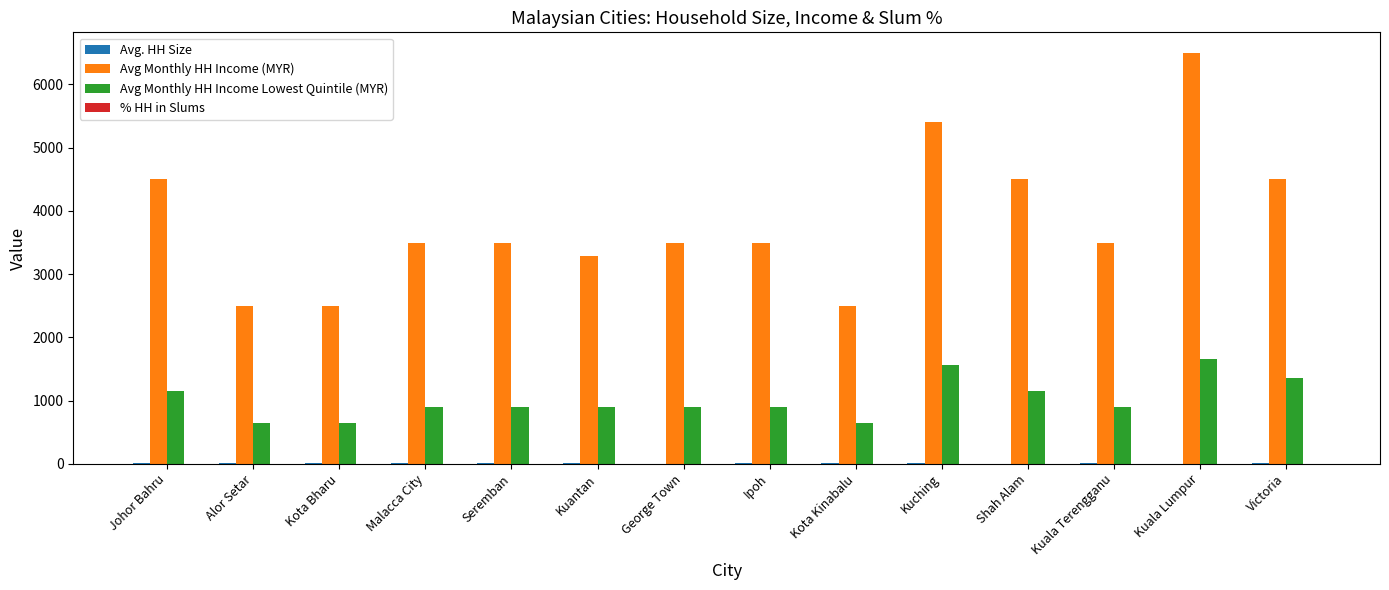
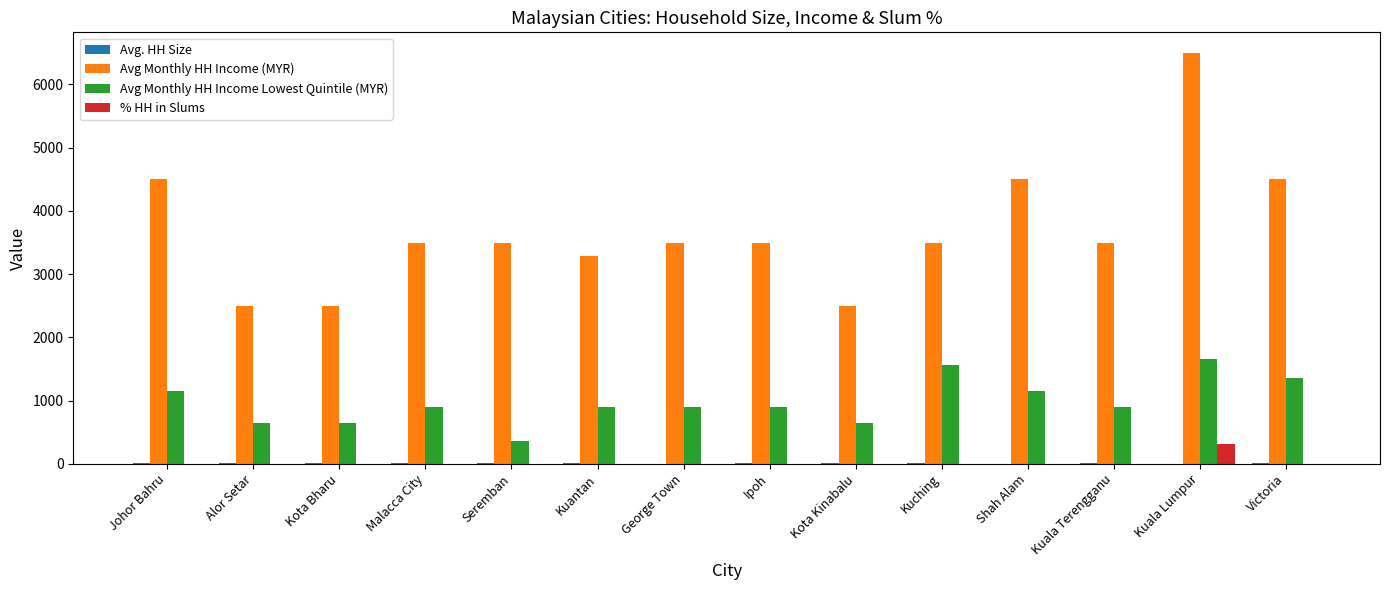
Avg Monthly HH Income Lowest Quintile (MYR), Seremban: 900 -> 400
Avg Monthly HH Income (MYR), Kuching: 5400 -> 3500
% HH in Slums, Kuala Lumpur: 0 -> 300
